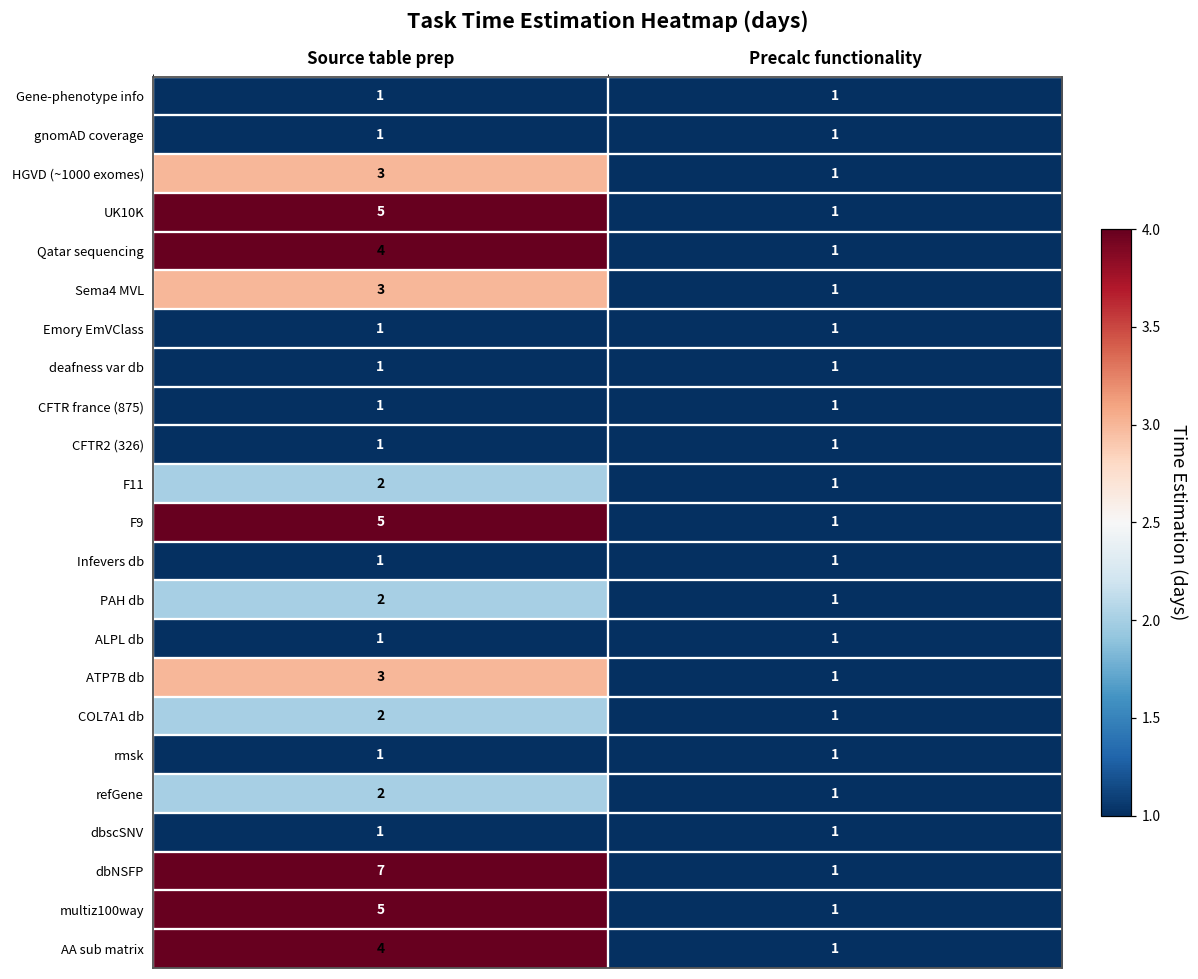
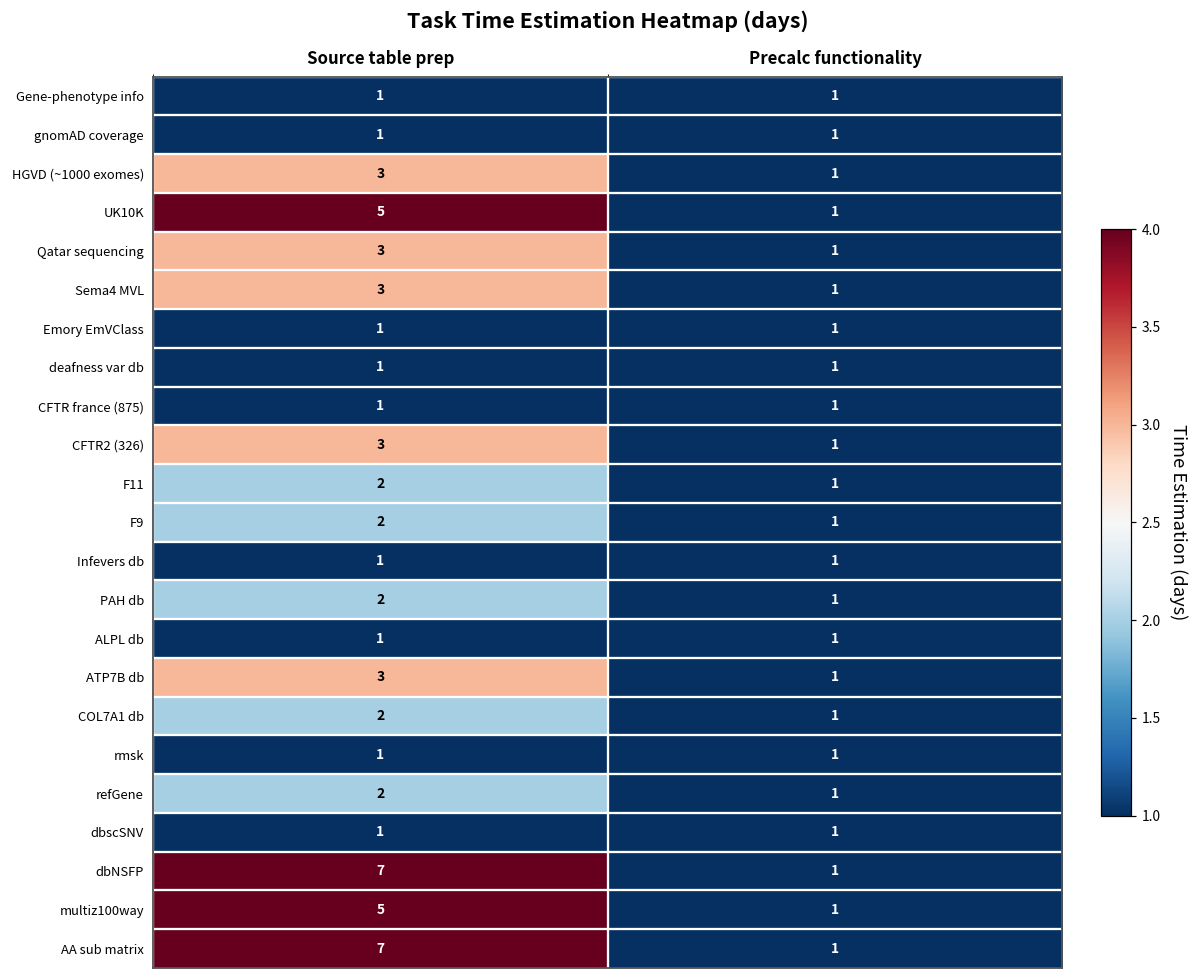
Qatar sequencing, Source table prep: 4 -> 3
CFTR2 (326), Source table prep: 1 -> 3
F9, Source table prep: 5 -> 2
AA sub matrix, Source table prep: 4 -> 7
